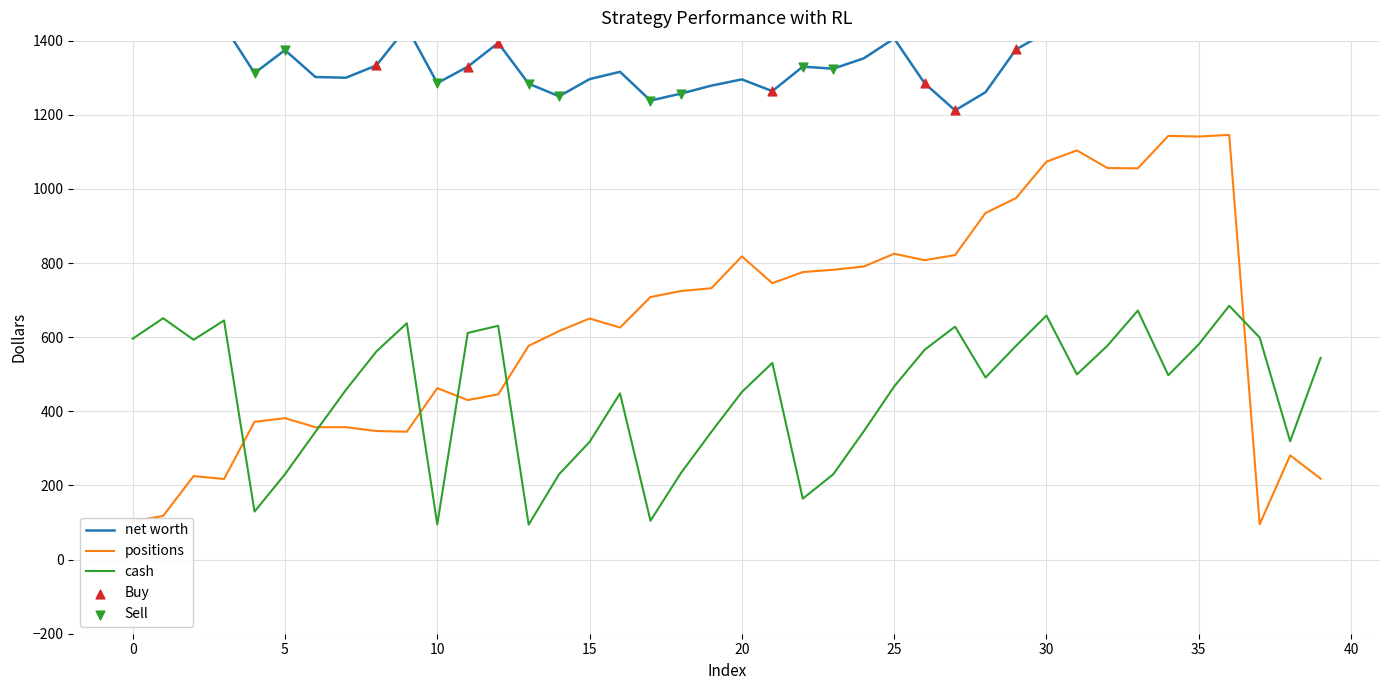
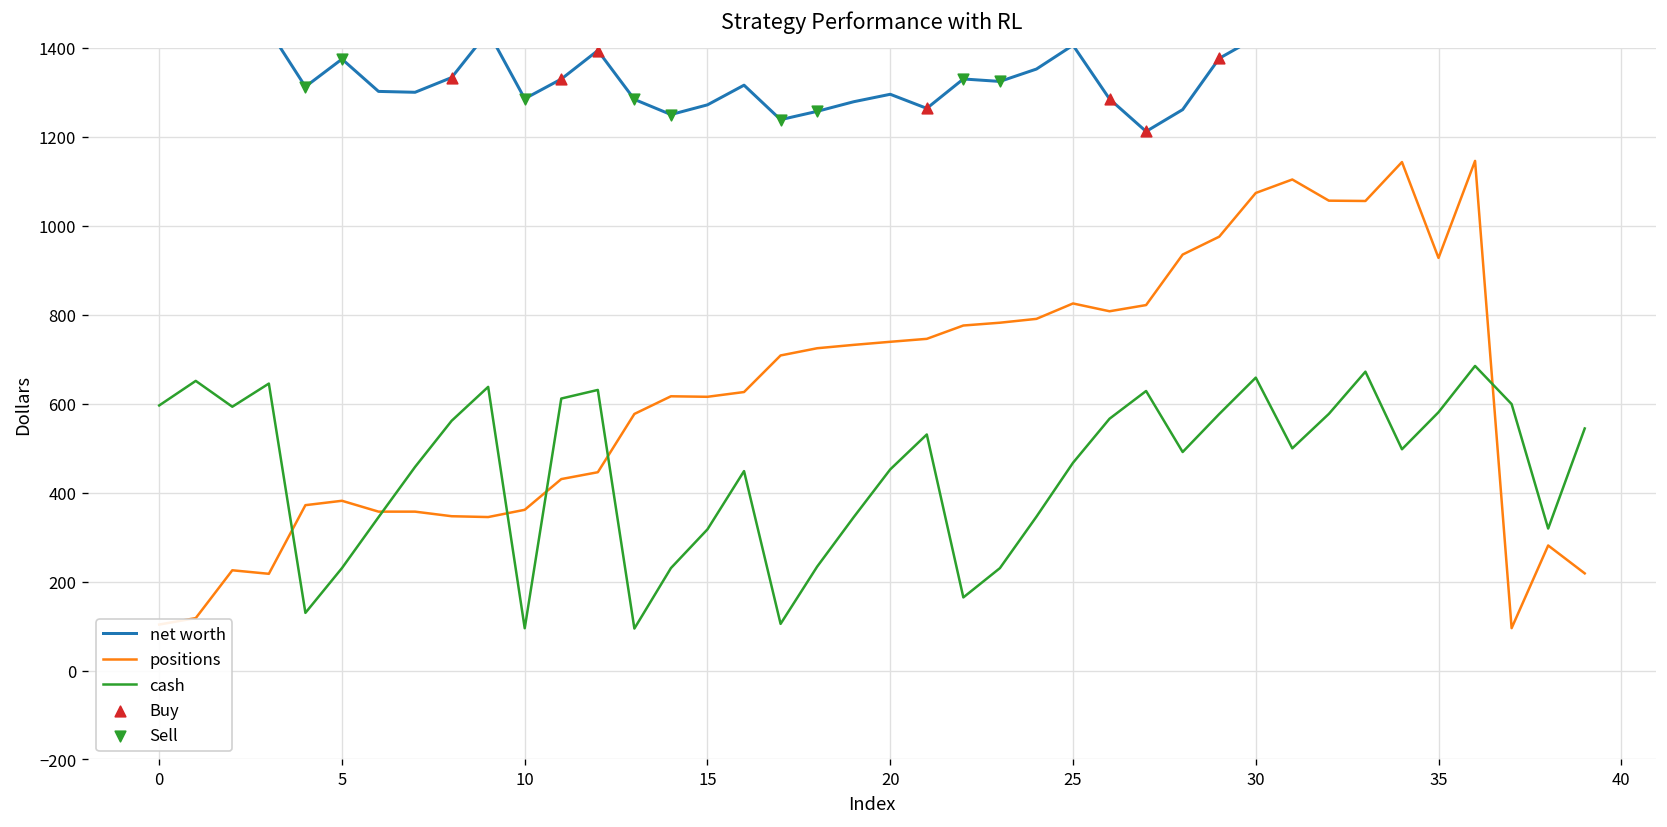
positions, 10: 460 -> 360
net worth, 15: 1300 -> 1270
positions, 15: 650 -> 620
positions, 20: 820 -> 740
positions, 35: 1140 -> 930
